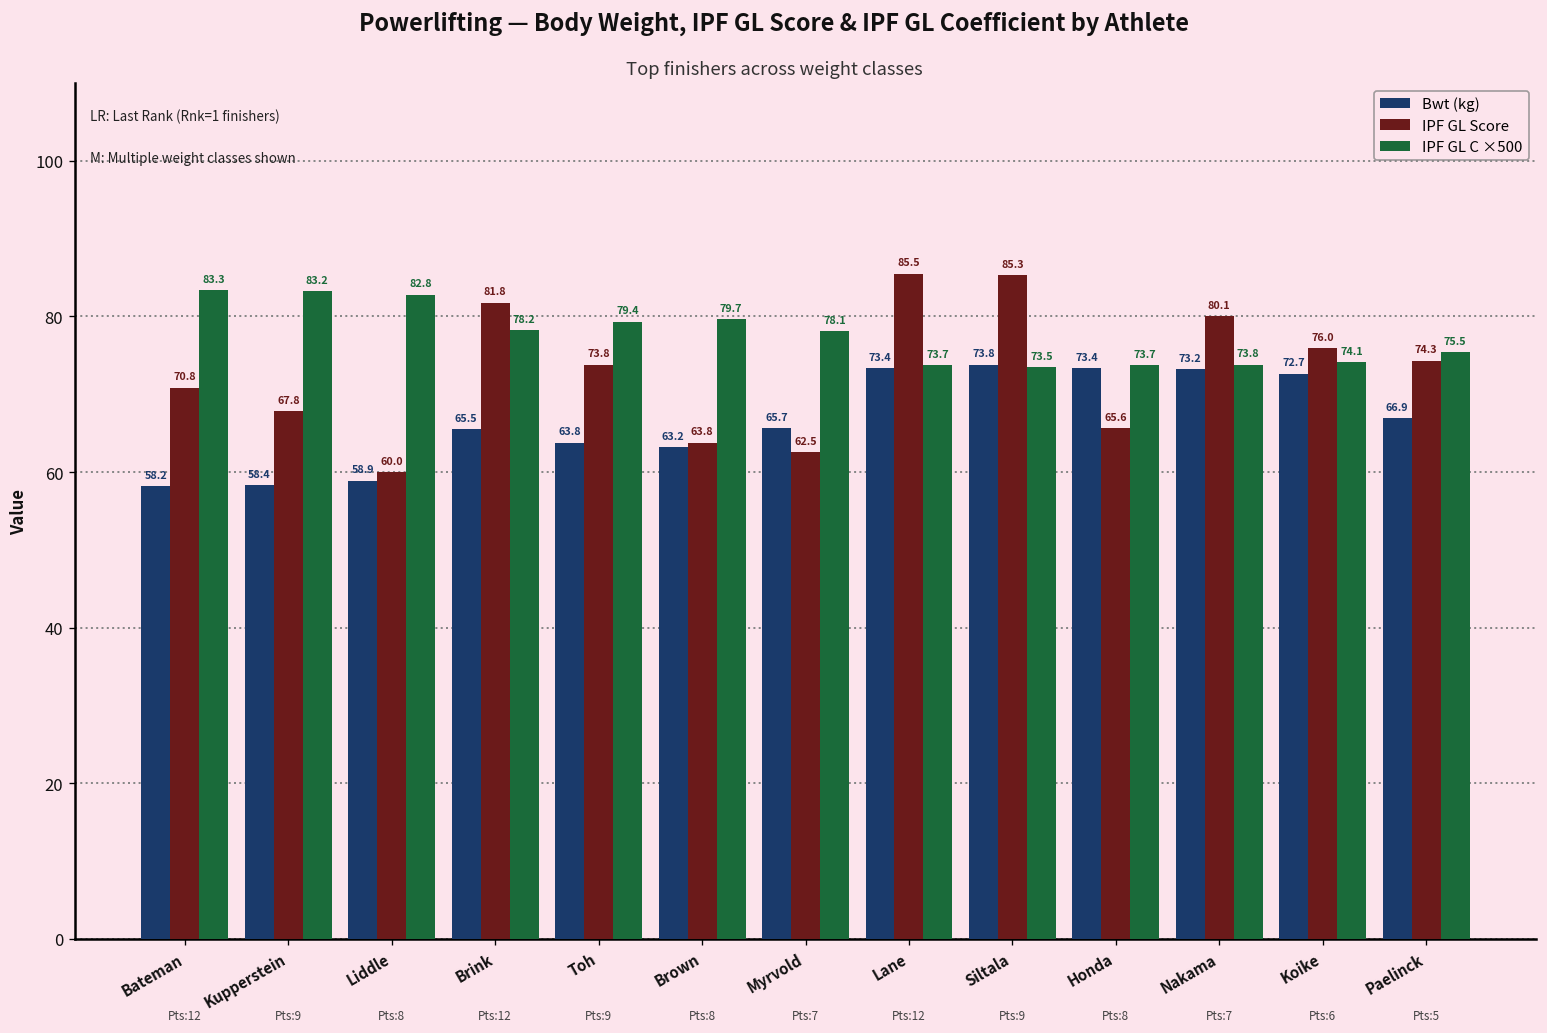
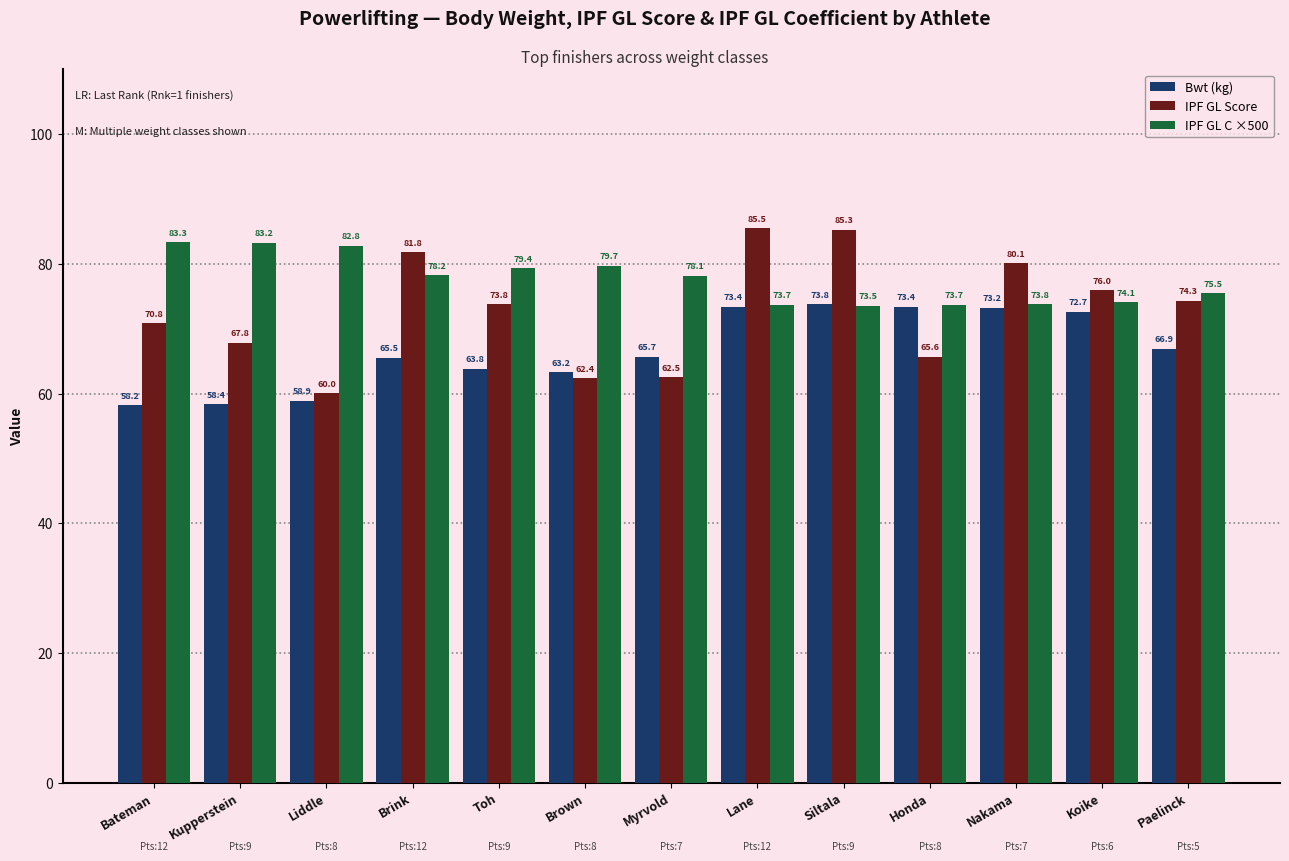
IPF GL Score, Brown: 63.8 -> 62.4
